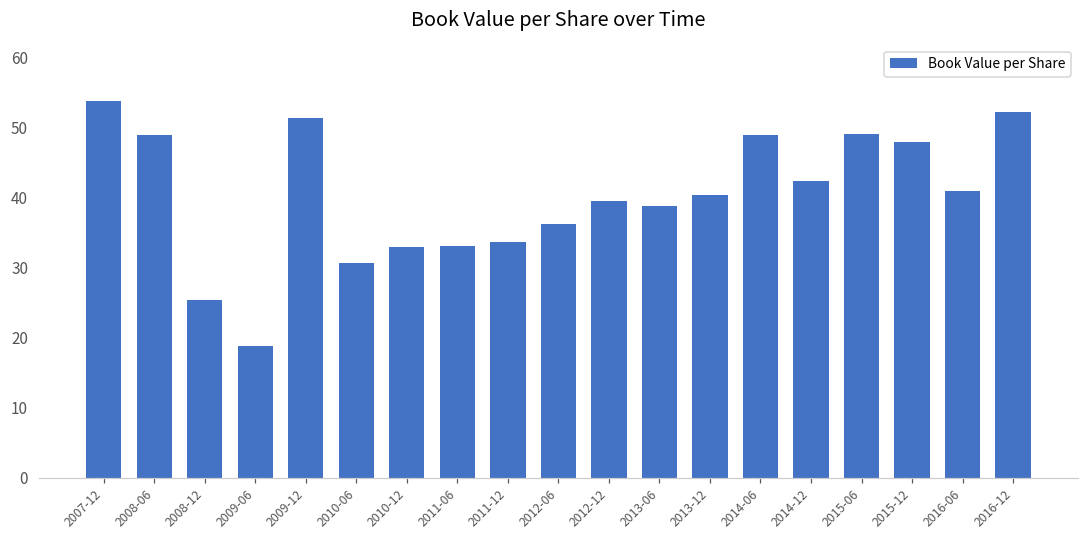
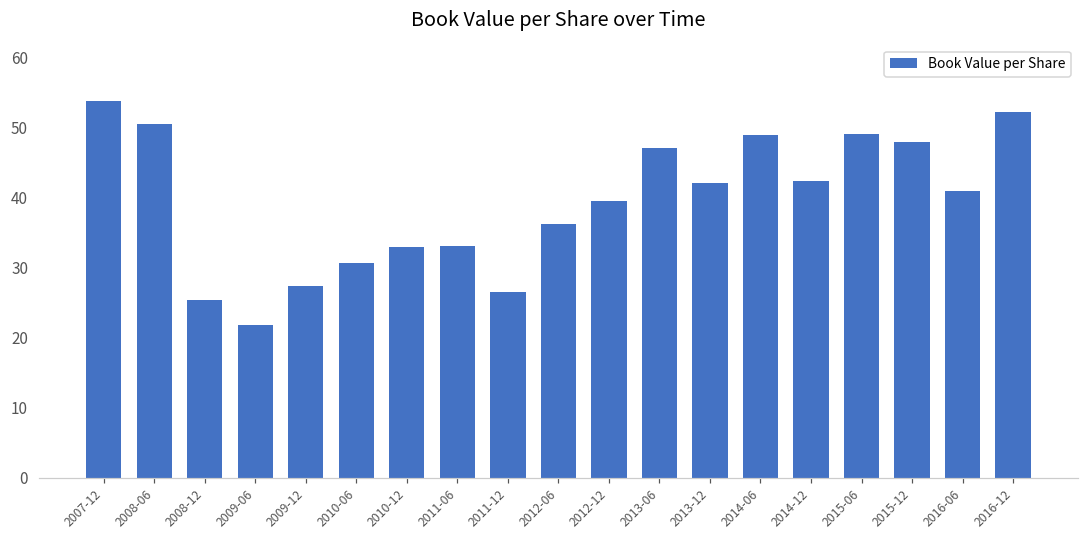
2008-06: 49 -> 51
2009-06: 19 -> 22
2009-12: 51 -> 27
2011-12: 34 -> 27
2013-06: 39 -> 47
2013-12: 40 -> 42
